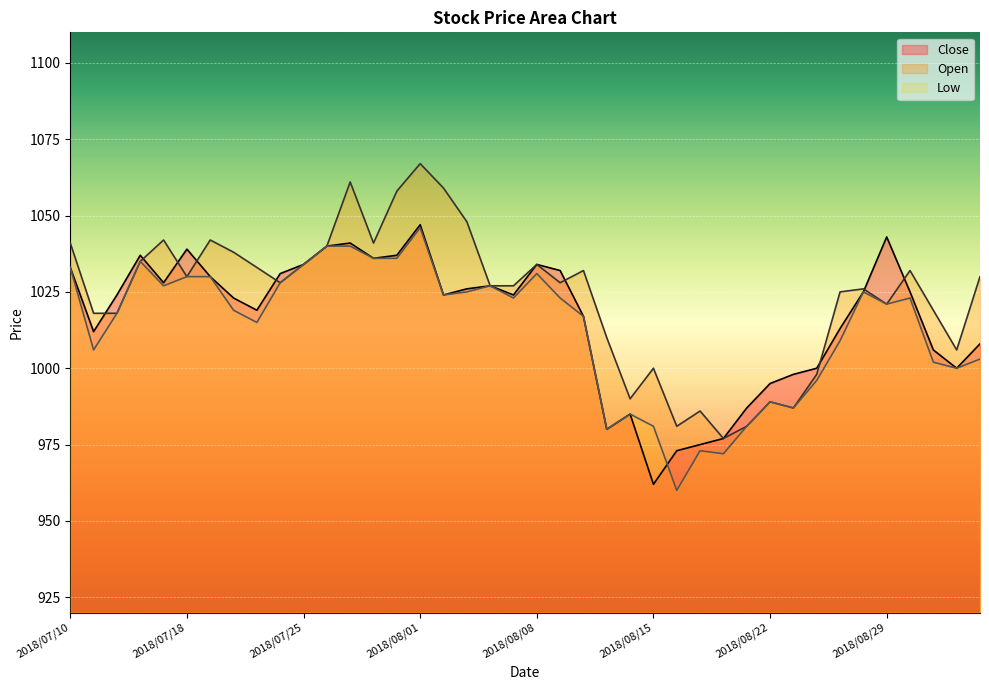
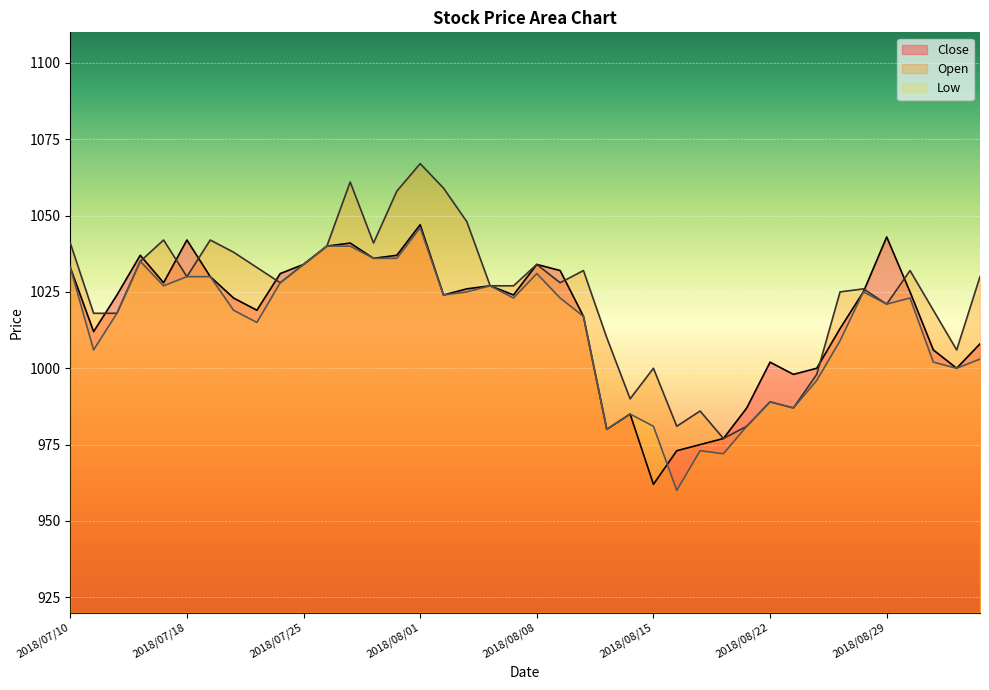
Close, 2018/07/18: 1039 -> 1042
Close, 2018/08/22: 995 -> 1002
